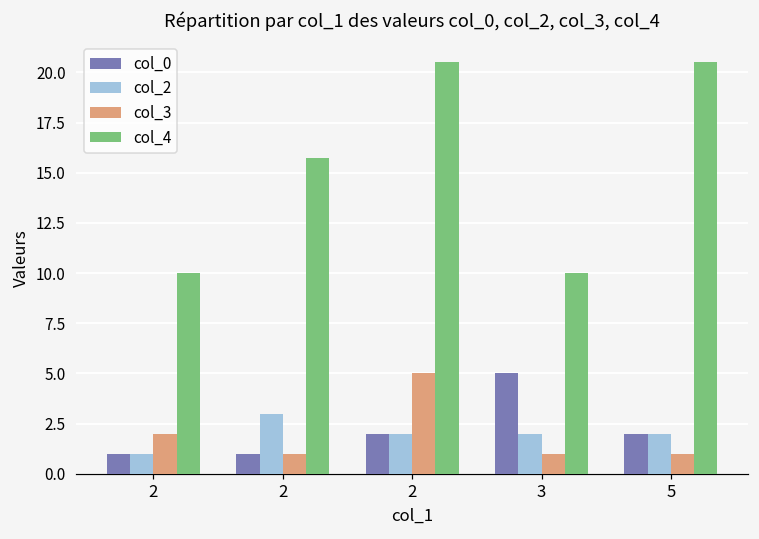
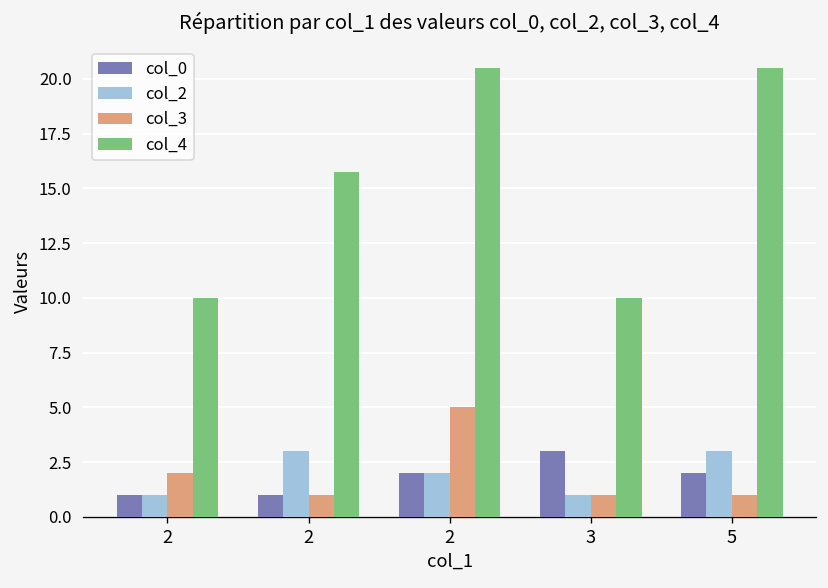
col_0, 3: 5 -> 3
col_2, 3: 2 -> 1
col_2, 5: 2 -> 3
